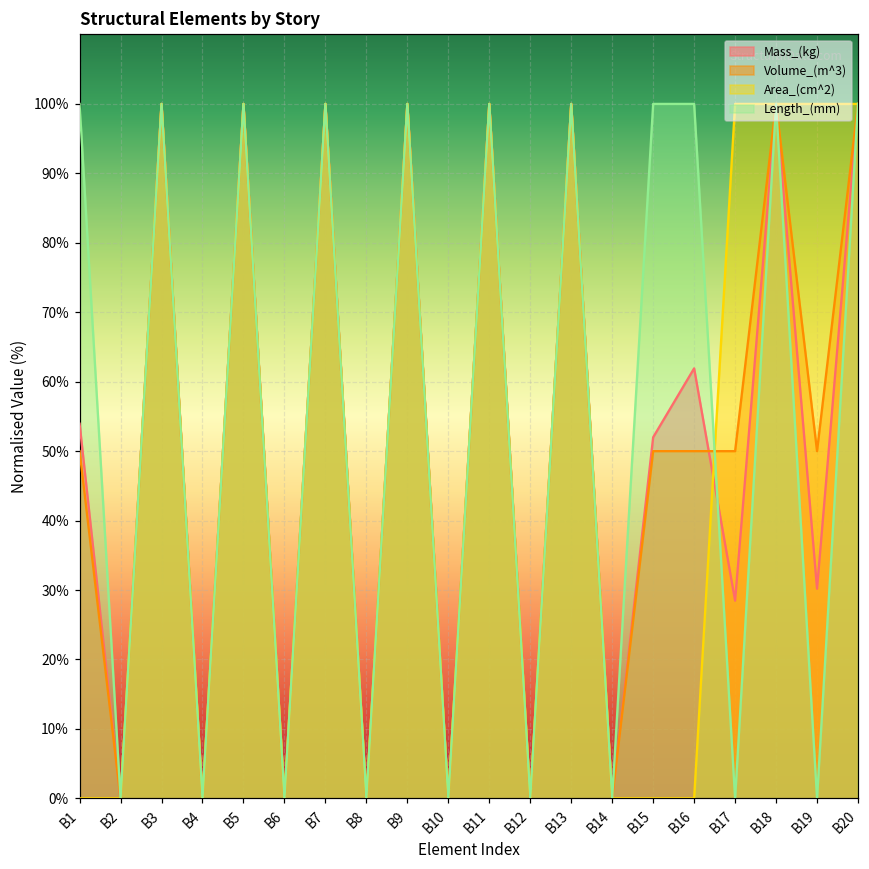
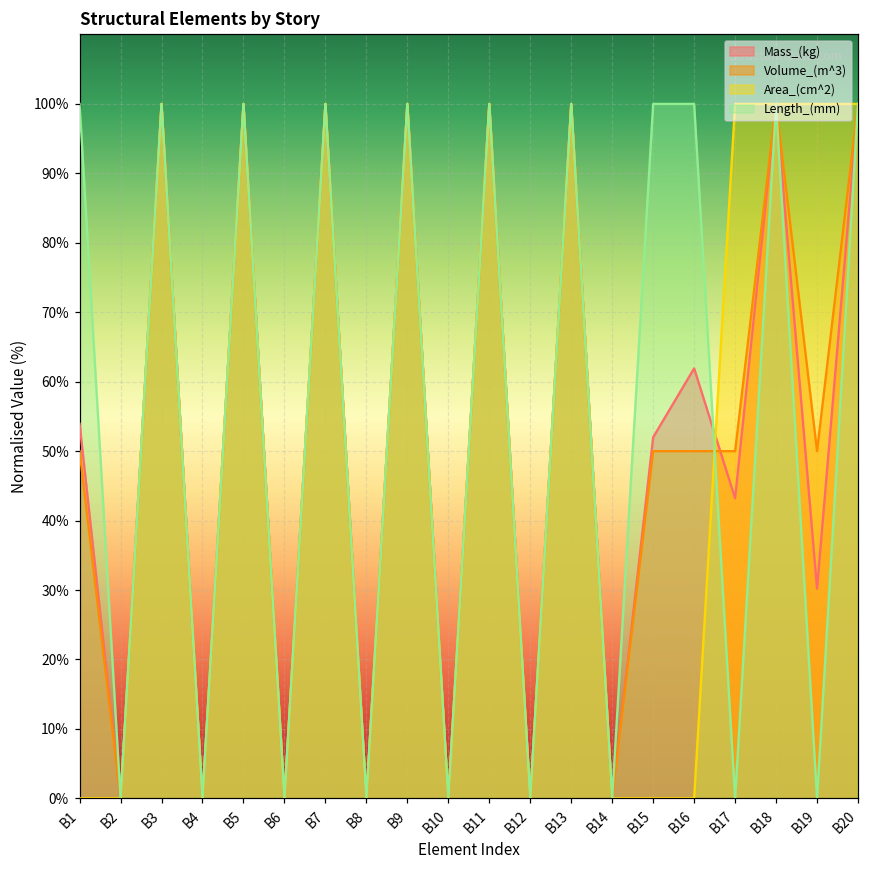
Mass_(kg), B17: 28% -> 43%
